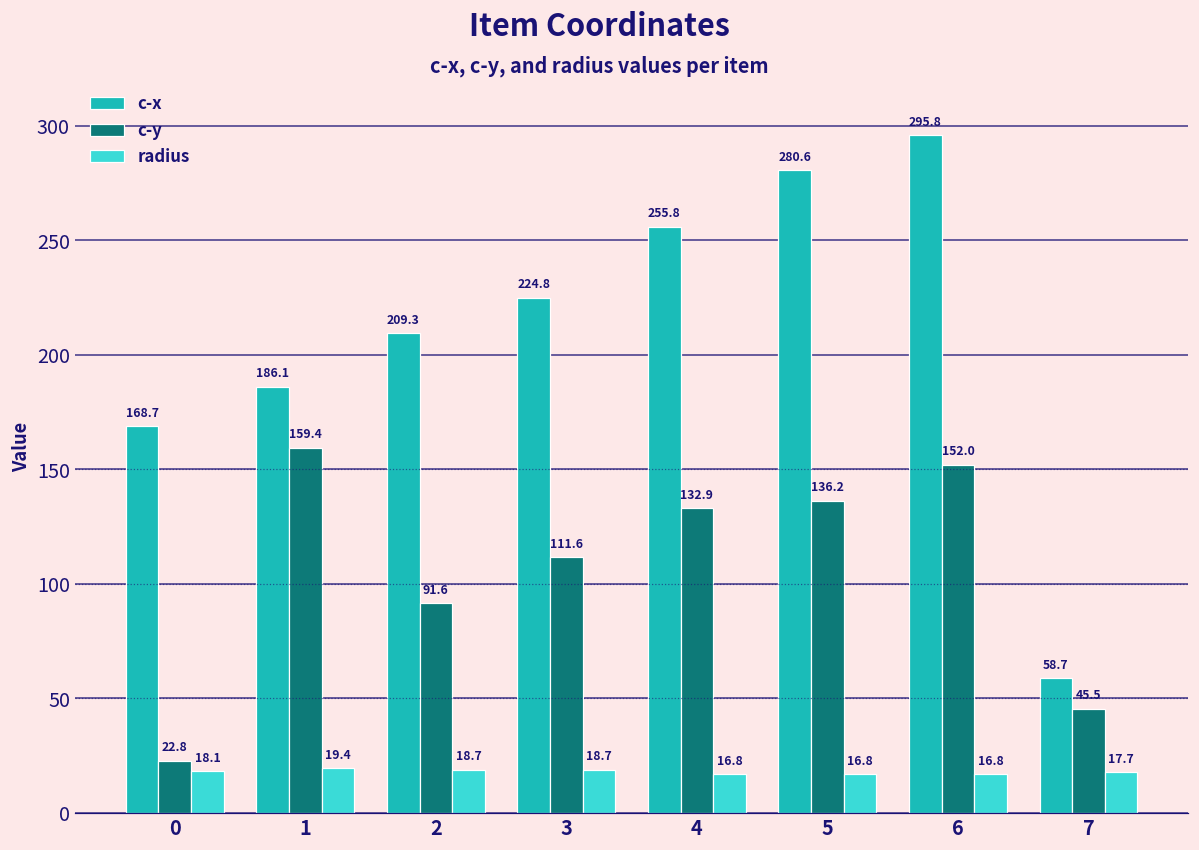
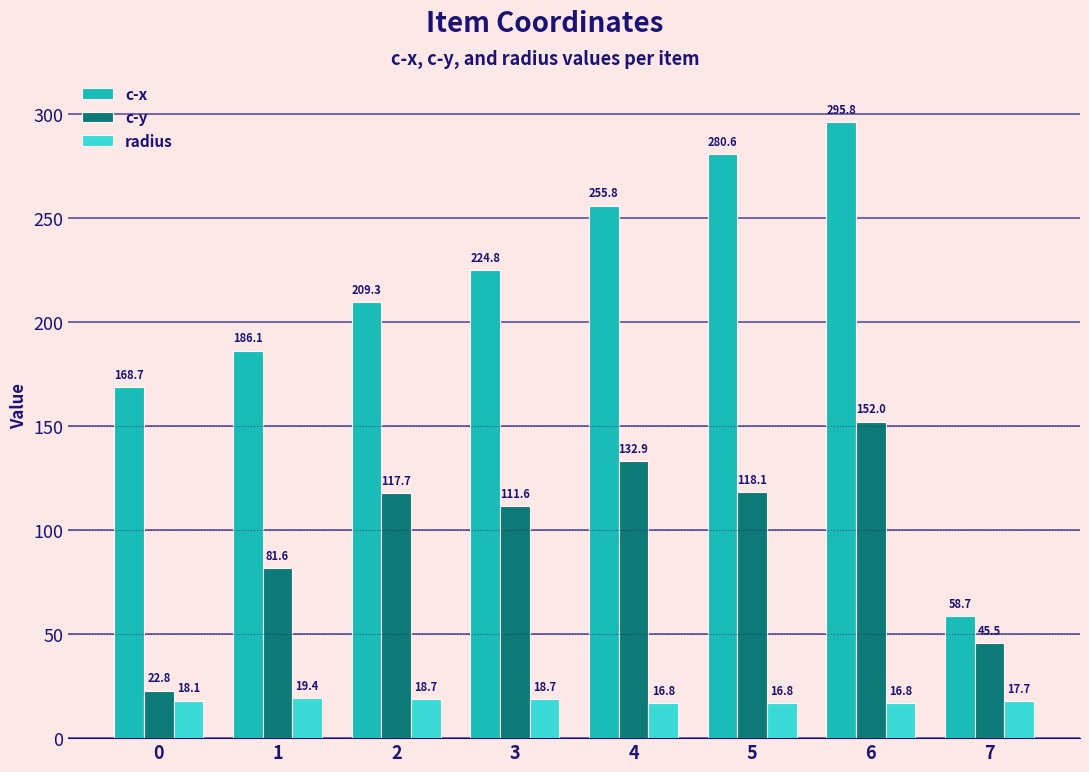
c-y, 1: 159.4 -> 81.6
c-y, 2: 91.6 -> 117.7
c-y, 5: 136.2 -> 118.1
